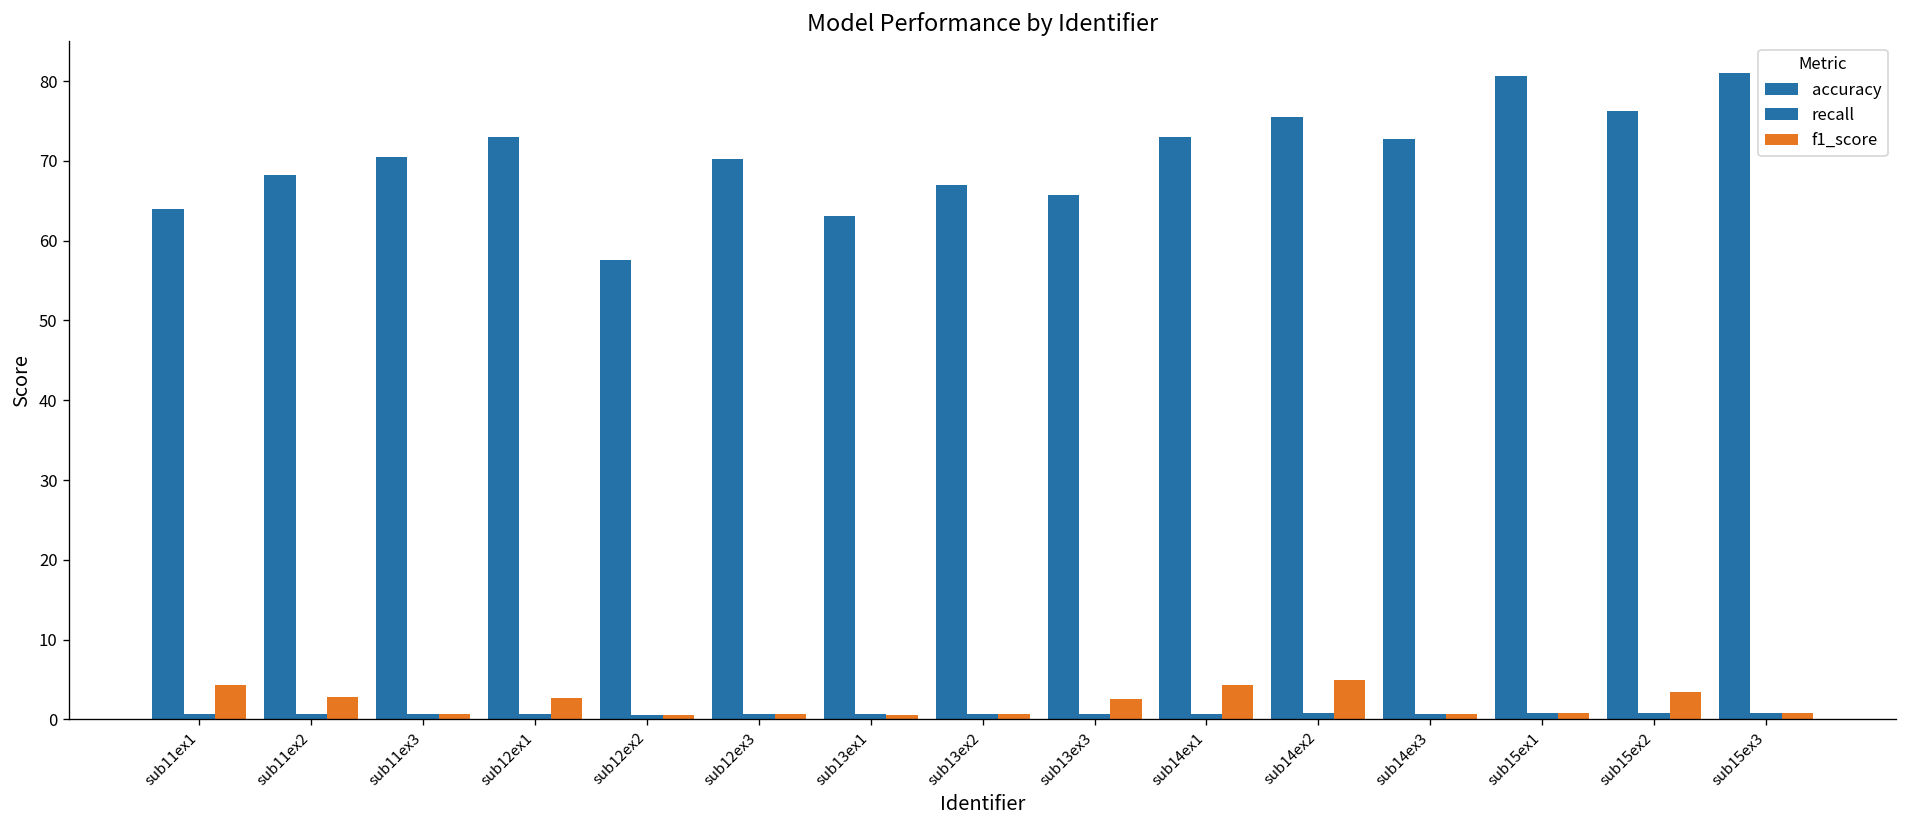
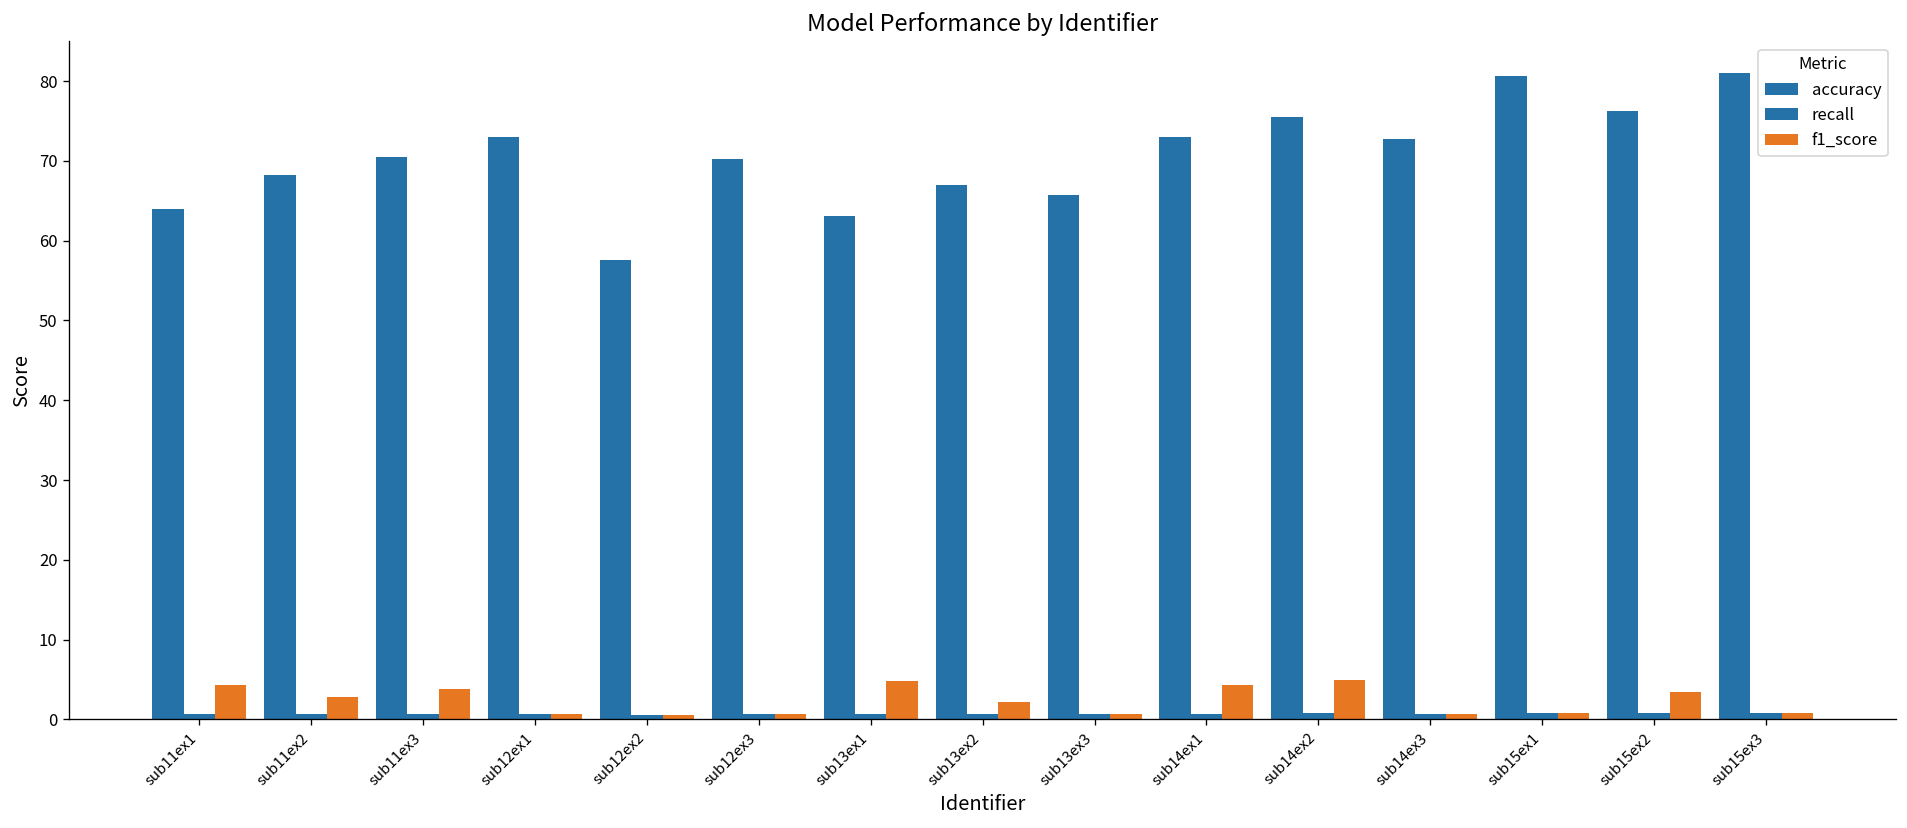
f1_score, sub11ex3: 1 -> 4
f1_score, sub12ex1: 3 -> 1
f1_score, sub13ex1: 1 -> 5
f1_score, sub13ex2: 1 -> 2
f1_score, sub13ex3: 3 -> 1
